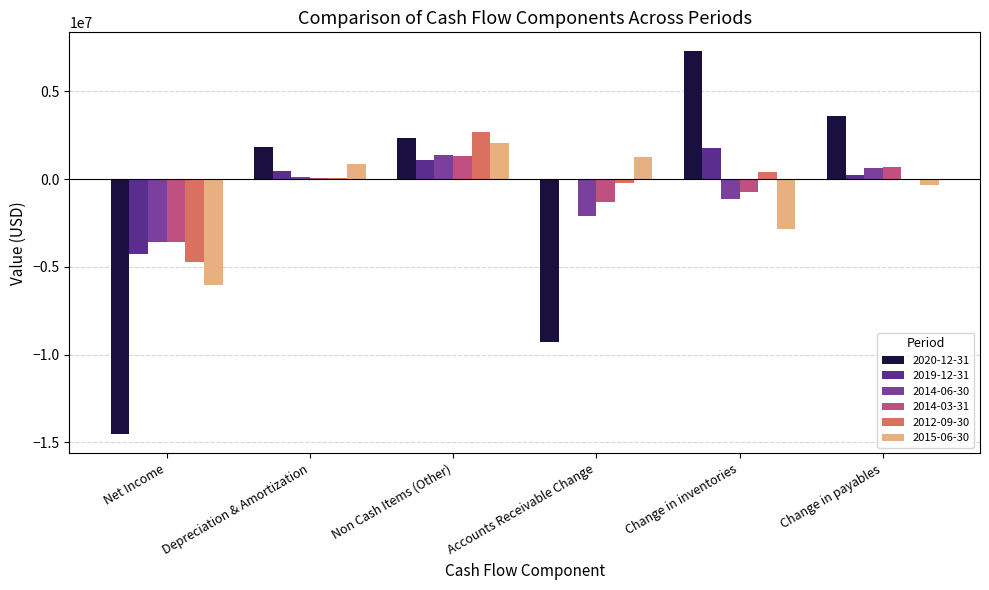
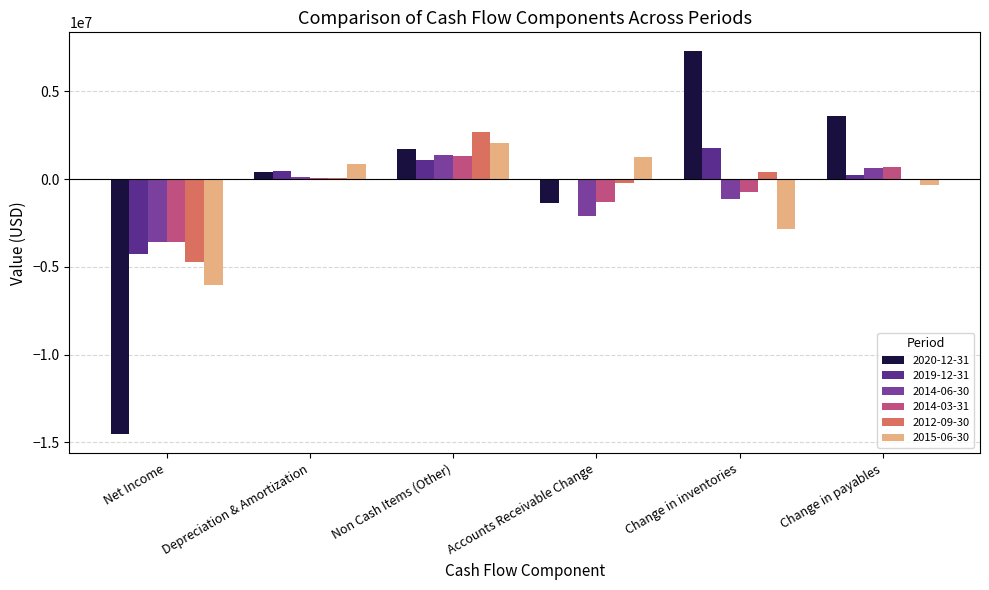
2020-12-31, Depreciation & Amortization: 1800000 -> 400000
2020-12-31, Non Cash Items (Other): 2300000 -> 1700000
2020-12-31, Accounts Receivable Change: -9300000 -> -1300000
